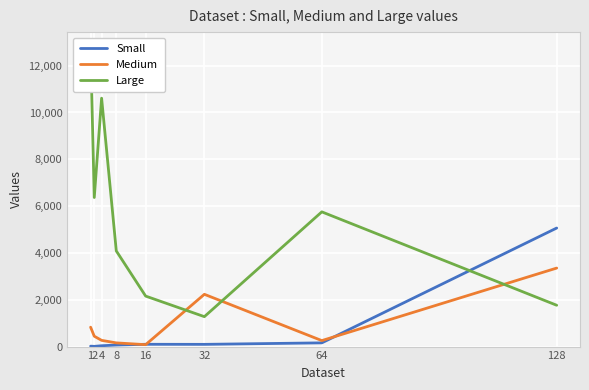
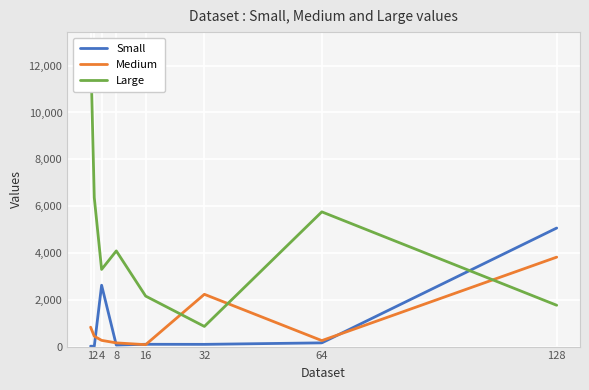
Small, 4: 0 -> 2,600
Large, 4: 10,600 -> 3,300
Large, 32: 1,300 -> 900
Medium, 128: 3,400 -> 3,800
